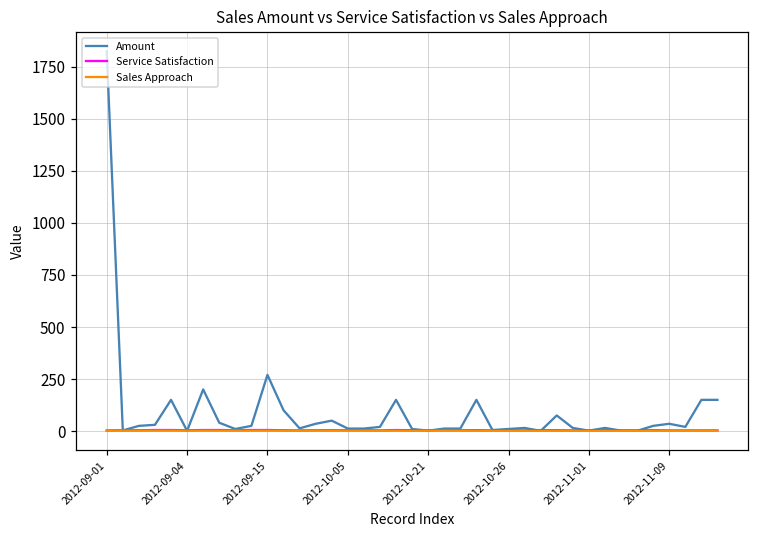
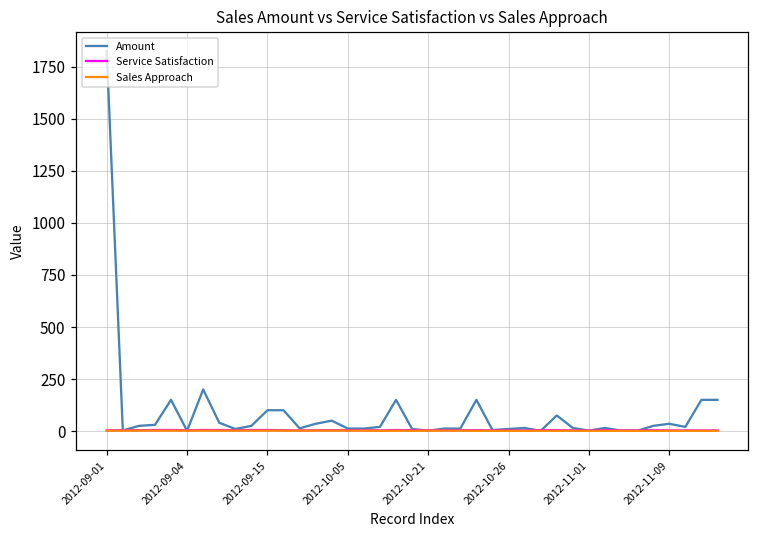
Amount, 2012-09-15: 270 -> 100
